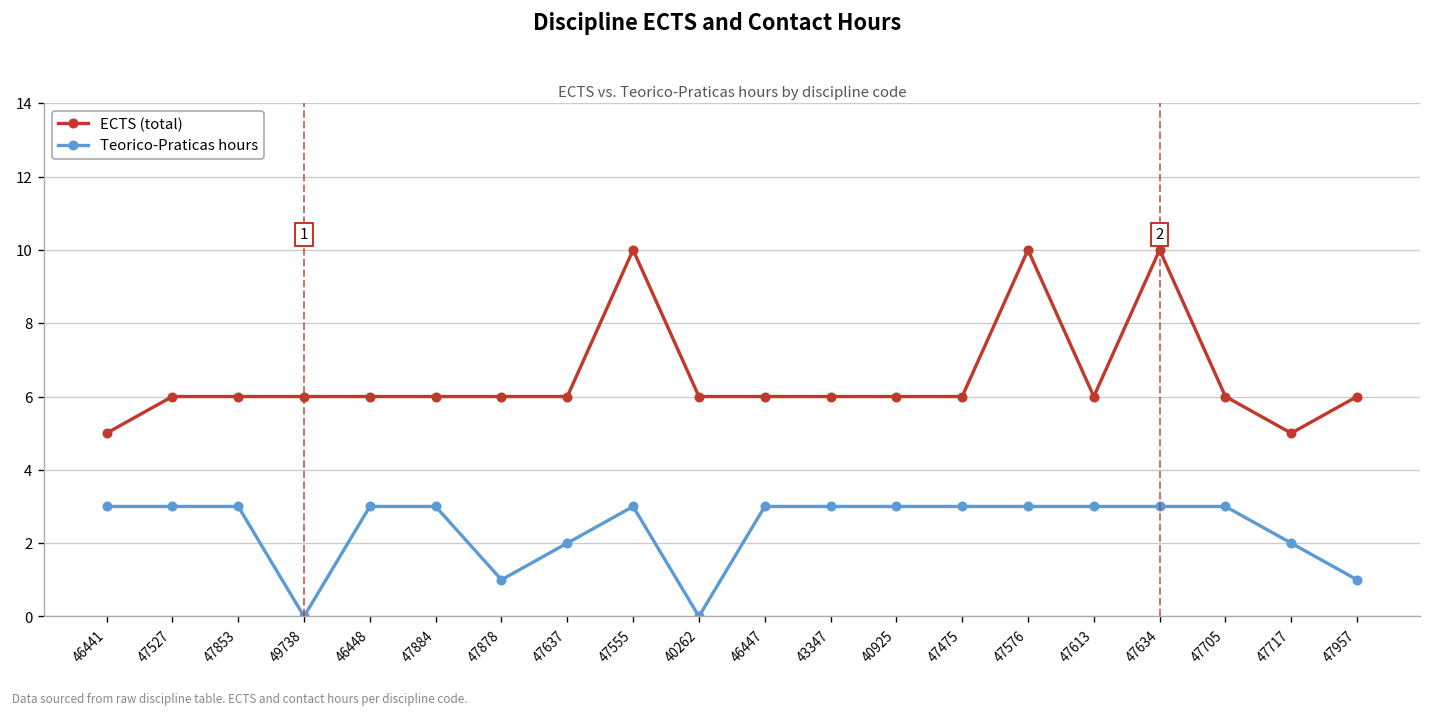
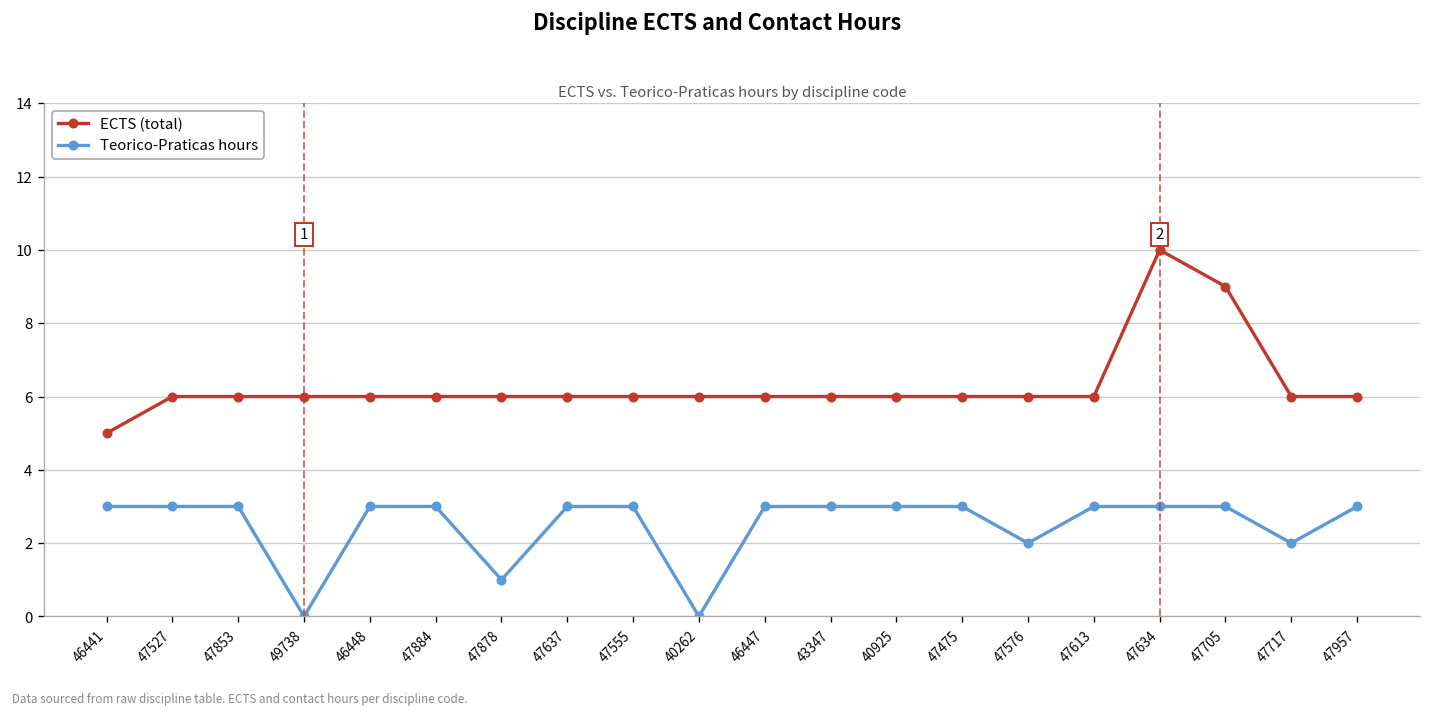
Teorico-Praticas hours, 47637: 2 -> 3
ECTS (total), 47555: 10 -> 6
ECTS (total), 47576: 10 -> 6
Teorico-Praticas hours, 47576: 3 -> 2
ECTS (total), 47705: 6 -> 9
ECTS (total), 47717: 5 -> 6
Teorico-Praticas hours, 47957: 1 -> 3
